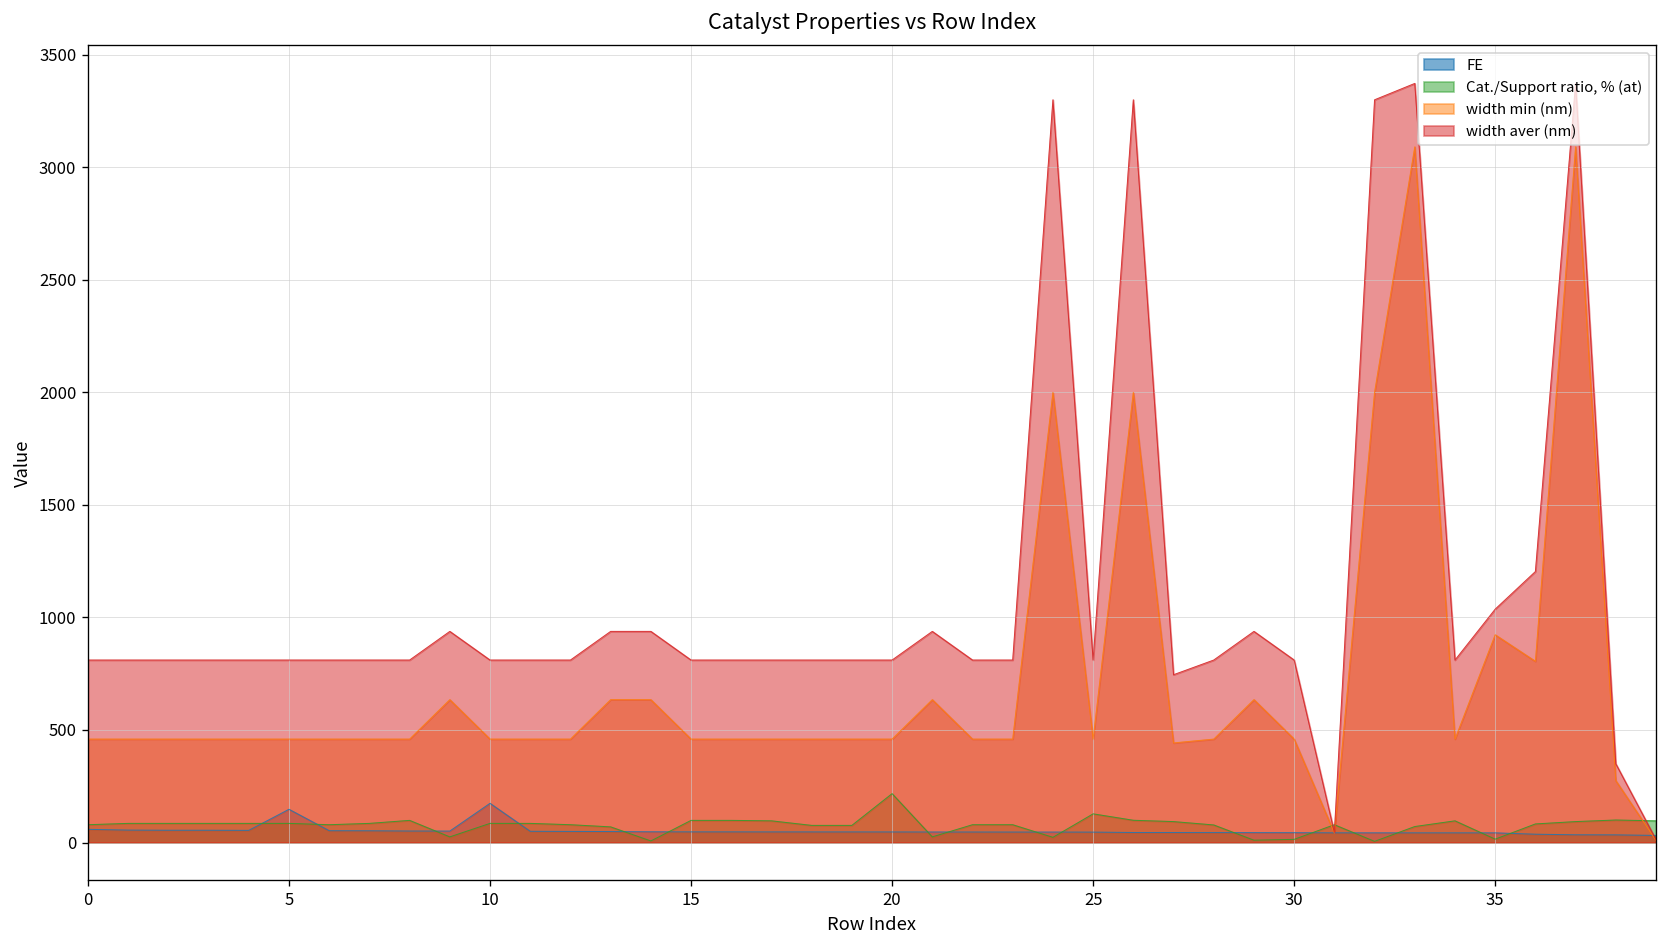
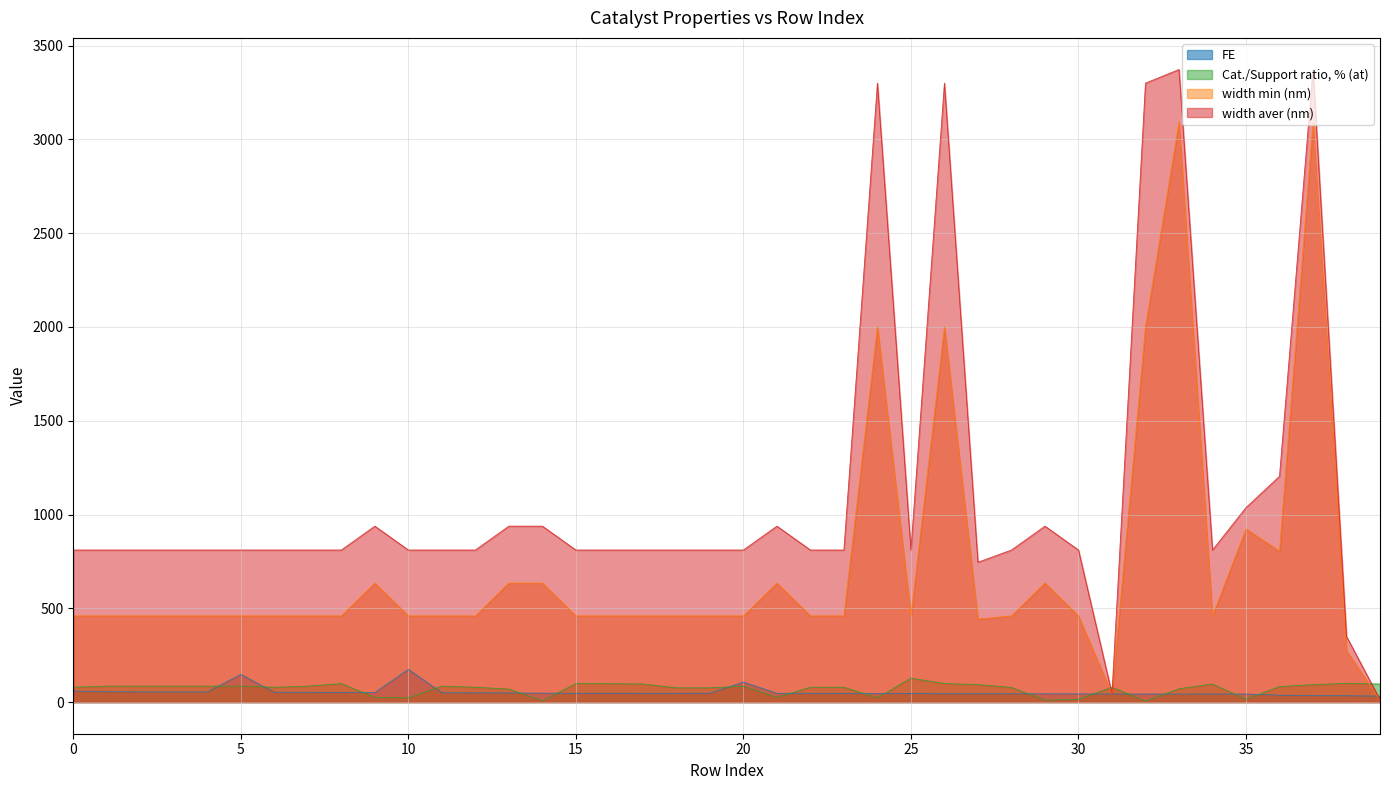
Cat./Support ratio, % (at), 10: 90 -> 20
FE, 20: 50 -> 110
Cat./Support ratio, % (at), 20: 220 -> 90
